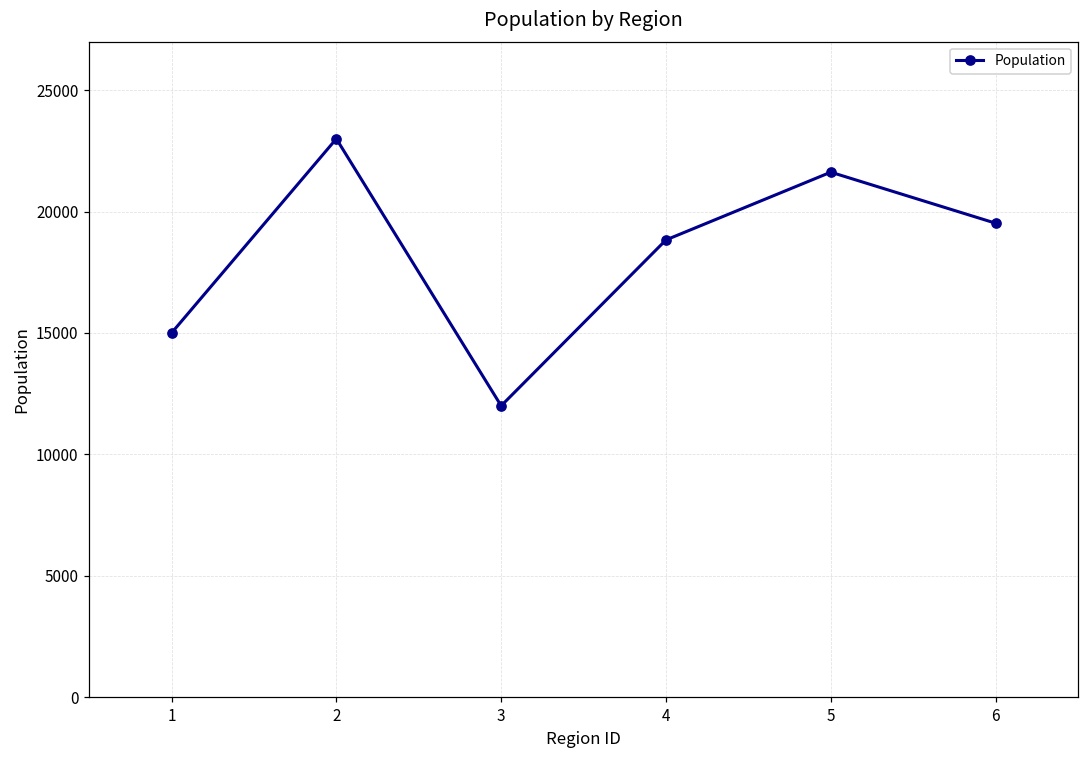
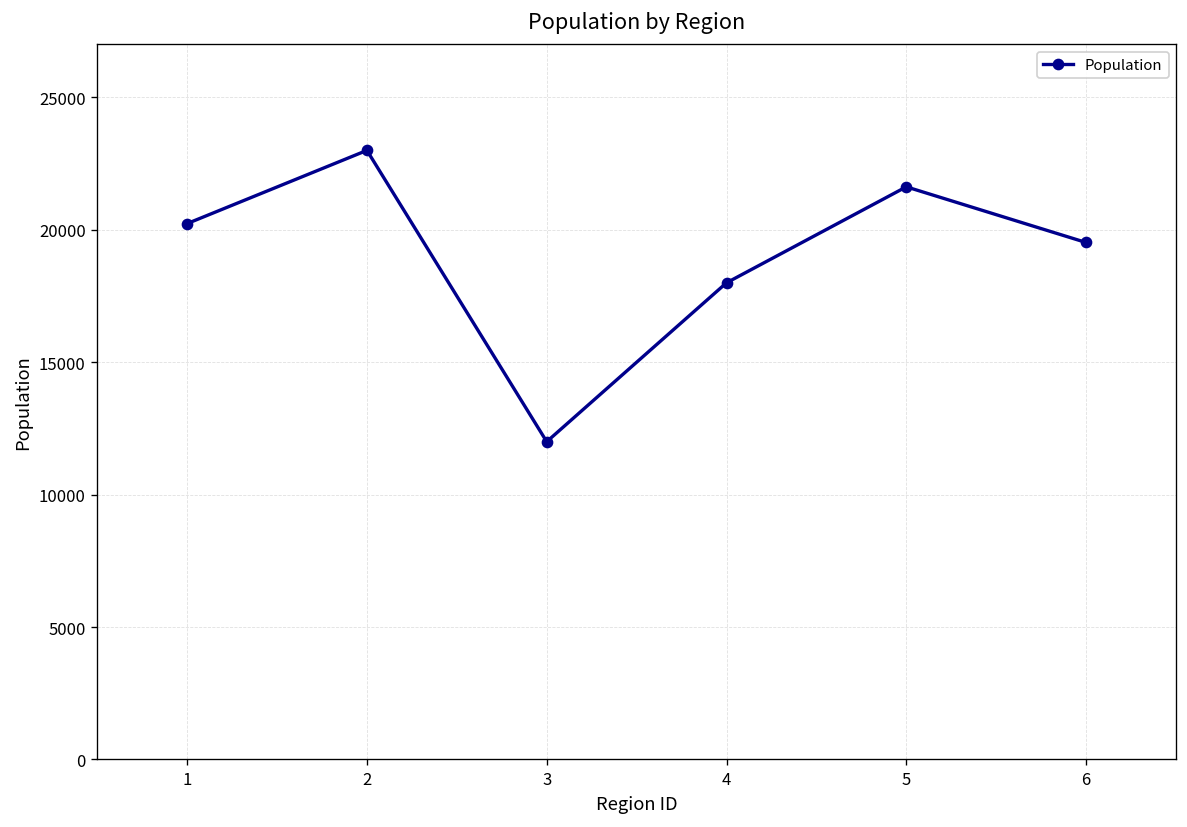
1: 15000 -> 20200
4: 18800 -> 18000
